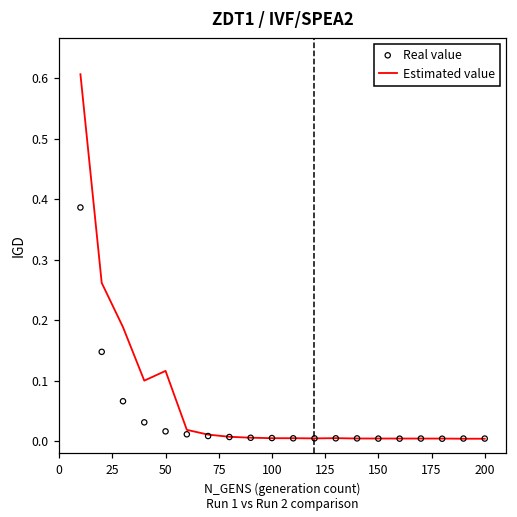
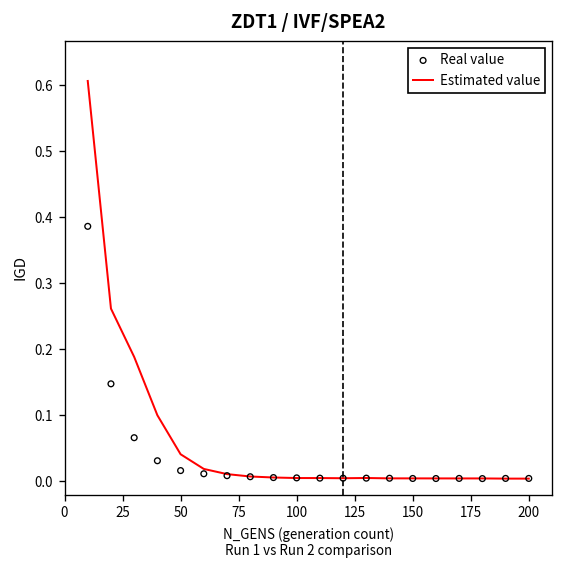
Estimated value, 50: 0.12 -> 0.04
